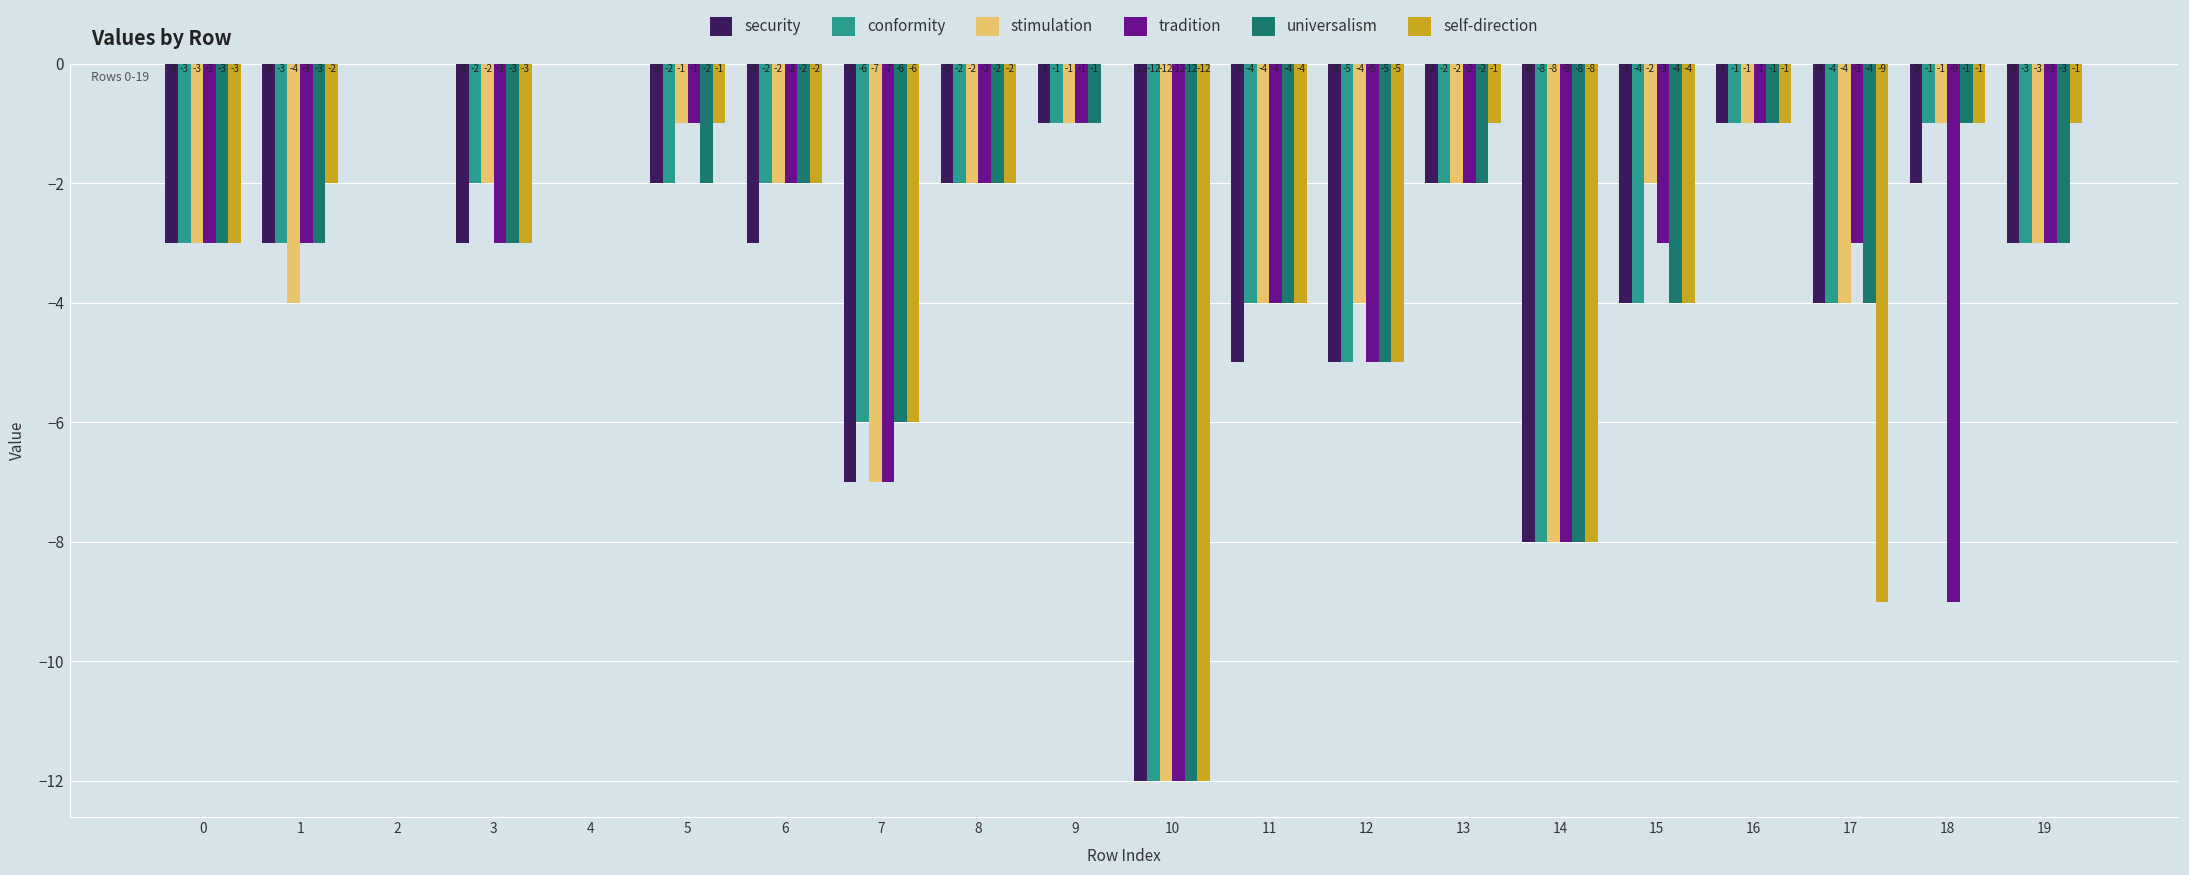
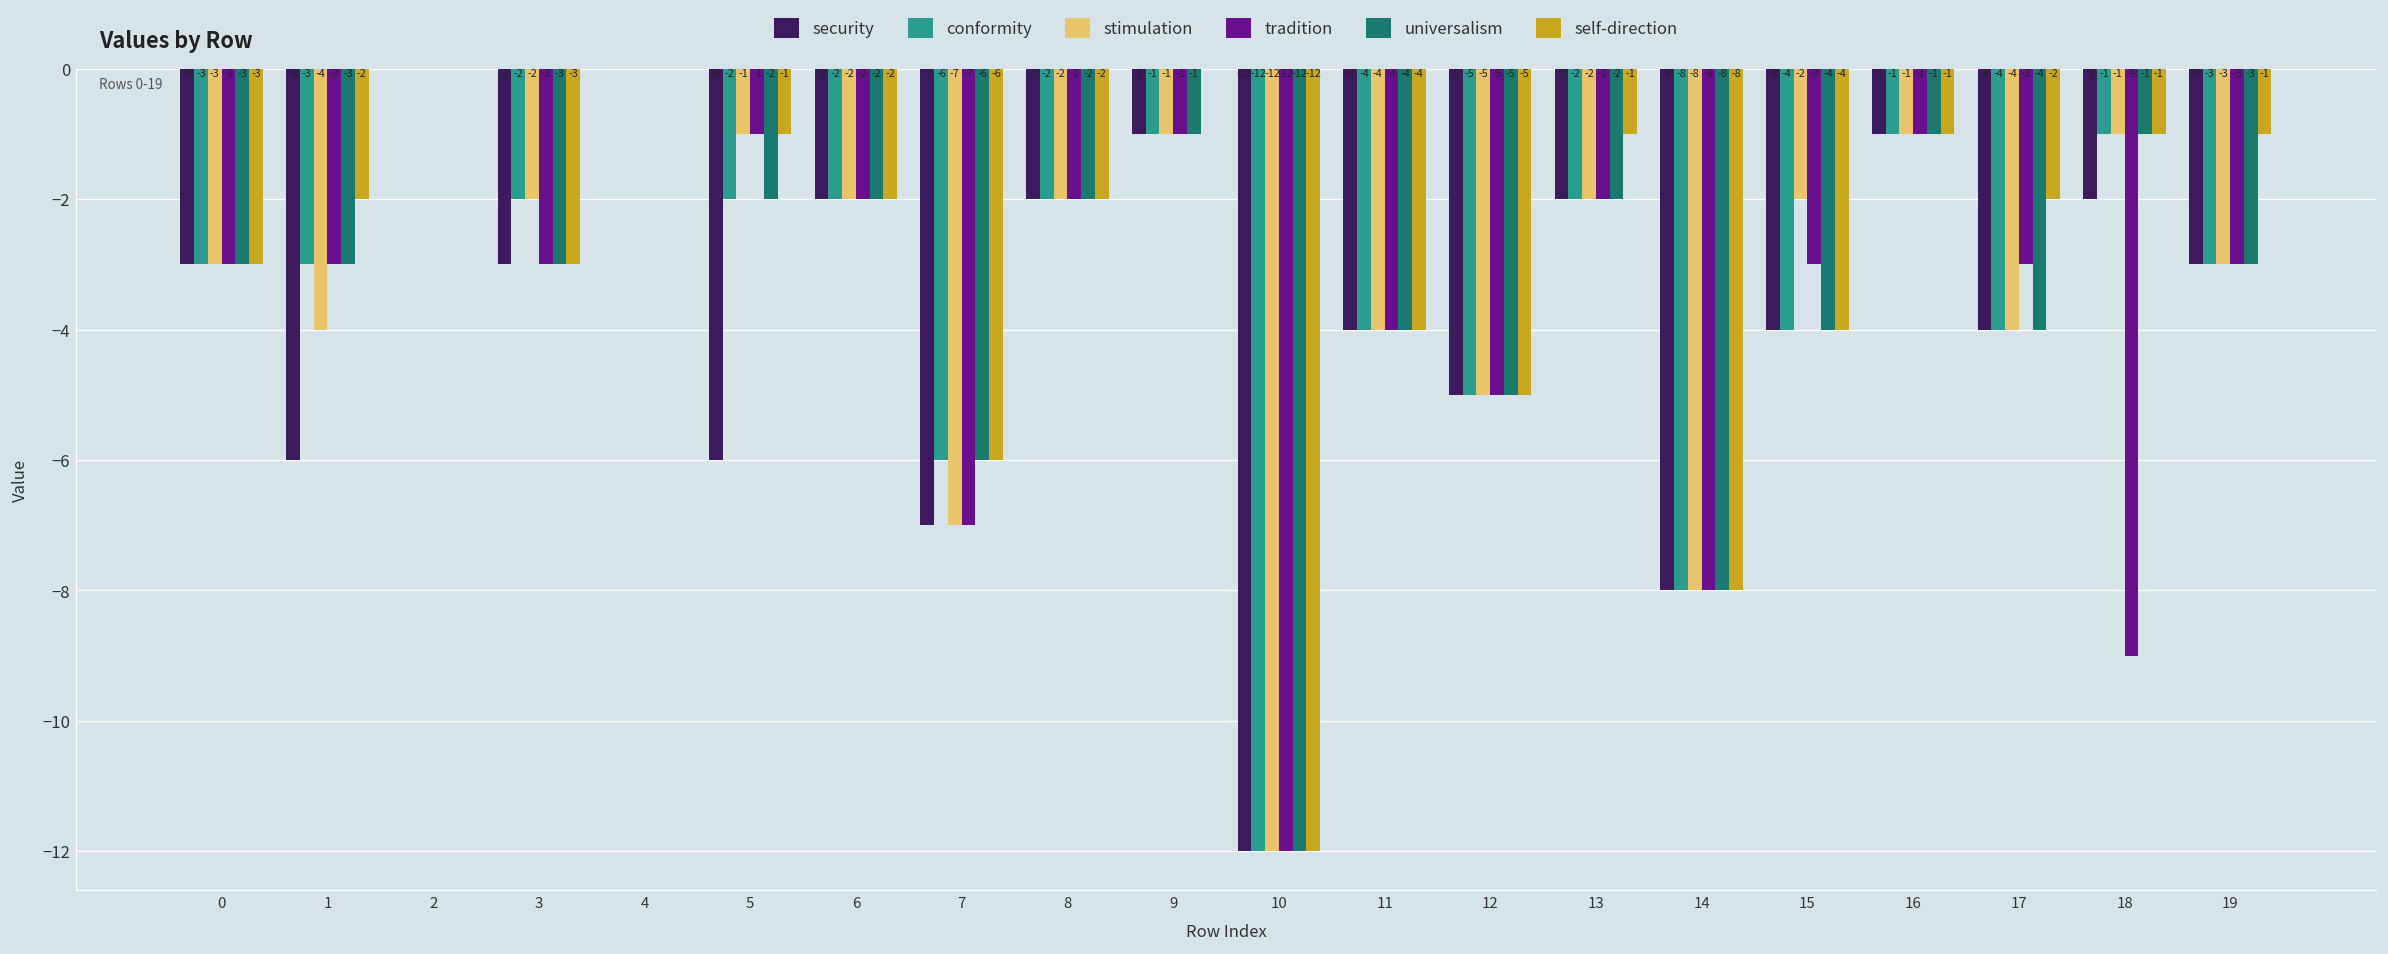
security, 1: -3 -> -6
security, 5: -2 -> -6
security, 6: -3 -> -2
security, 11: -5 -> -4
stimulation, 12: -4 -> -5
self-direction, 17: -9 -> -2
